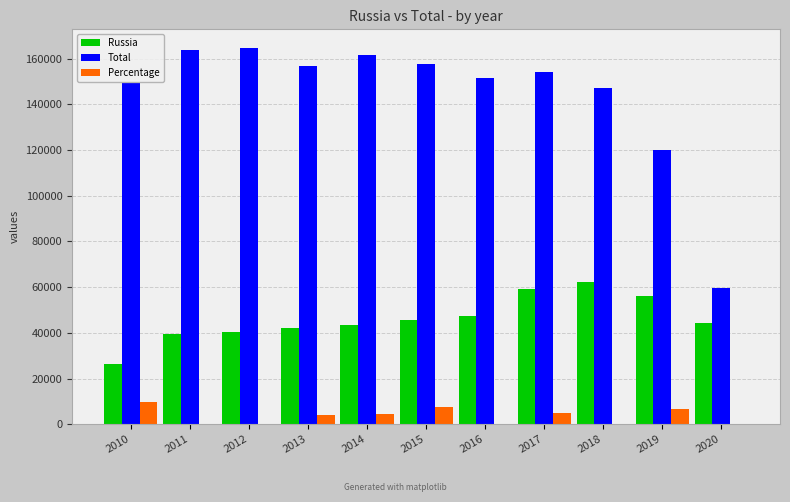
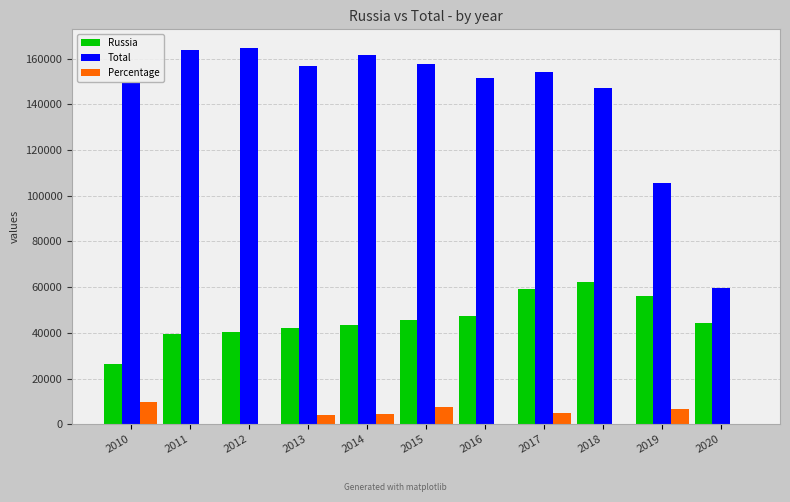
Total, 2019: 120000 -> 106000
